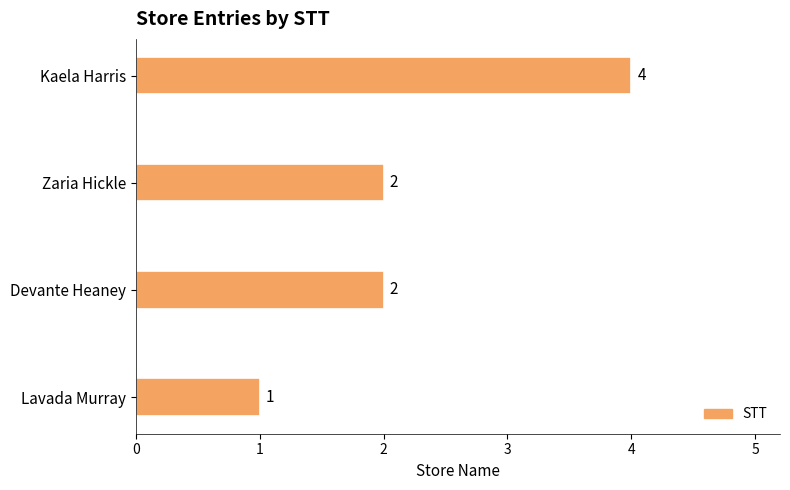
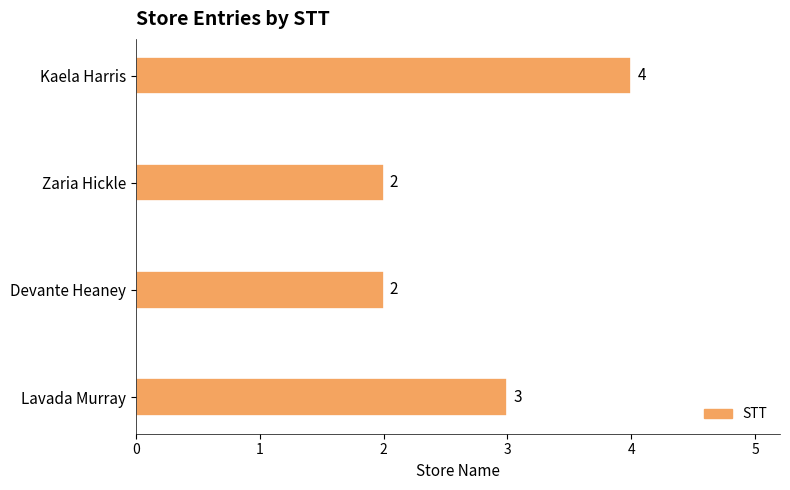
Lavada Murray: 1 -> 3
